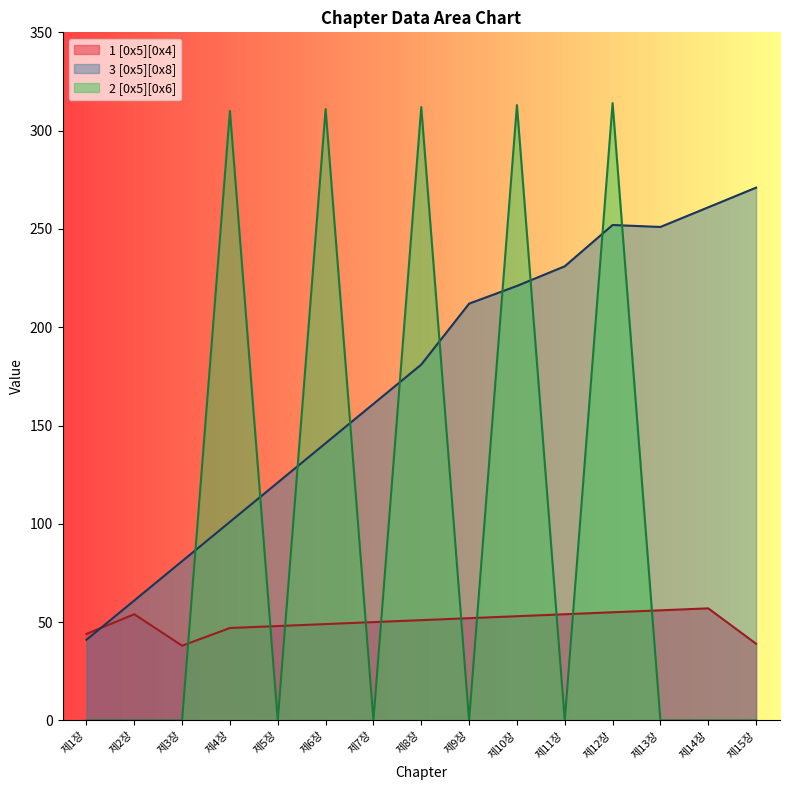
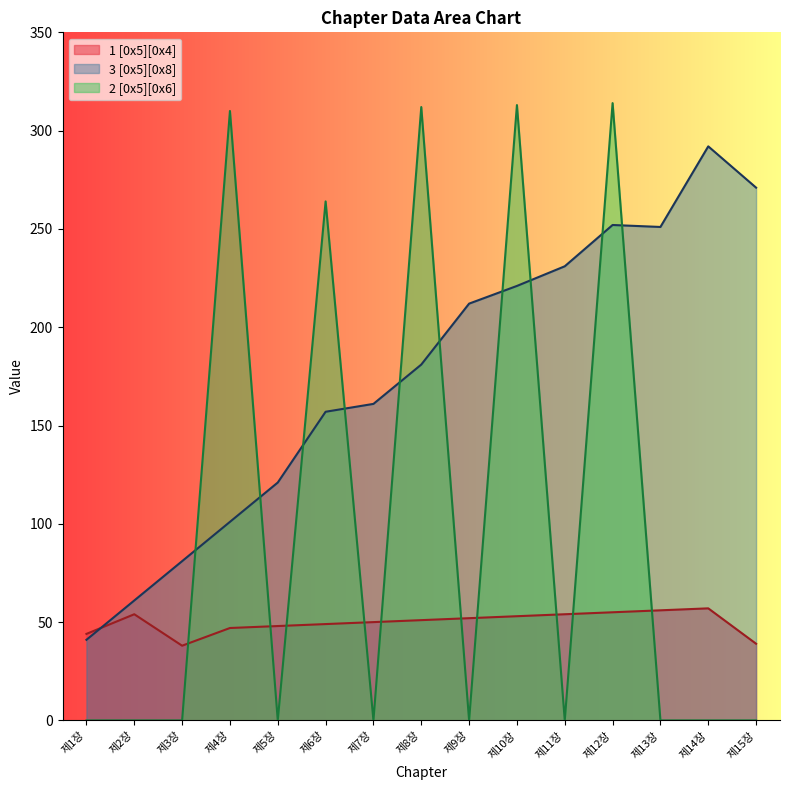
3 [0x5][0x8], 제6장: 141 -> 157
2 [0x5][0x6], 제6장: 311 -> 264
3 [0x5][0x8], 제14장: 261 -> 292
